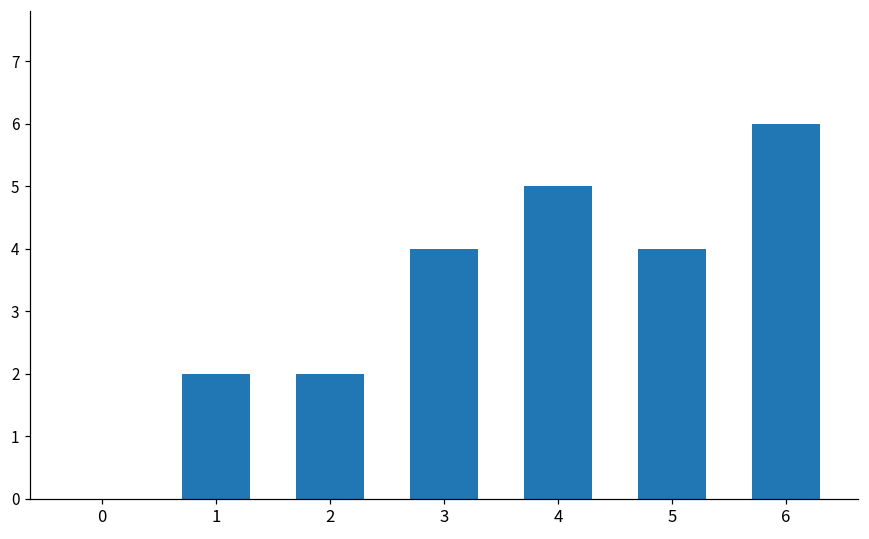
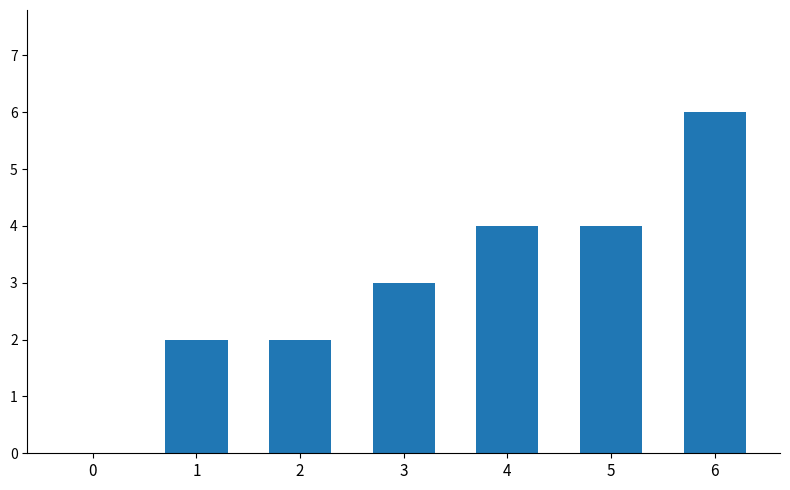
3: 4 -> 3
4: 5 -> 4
